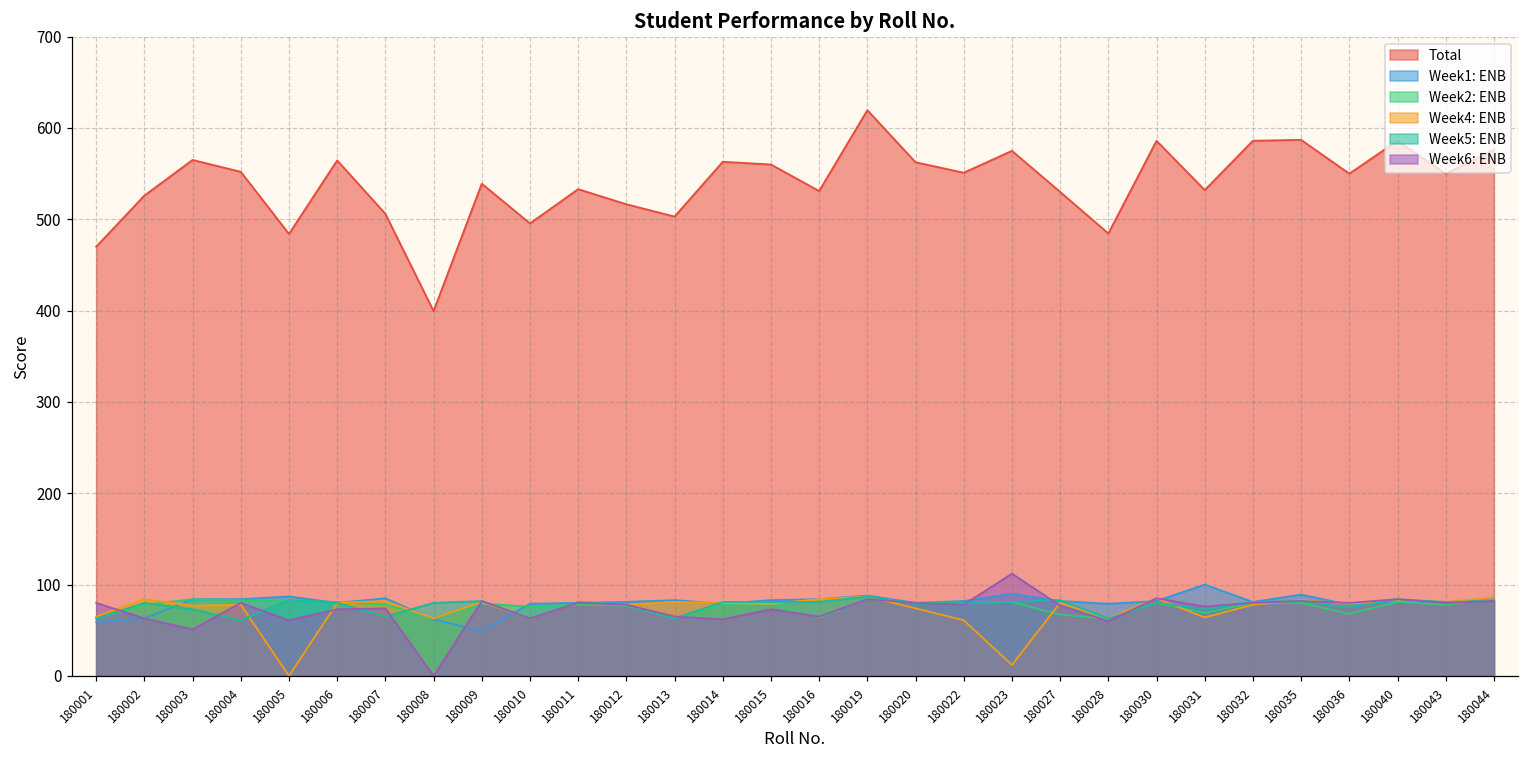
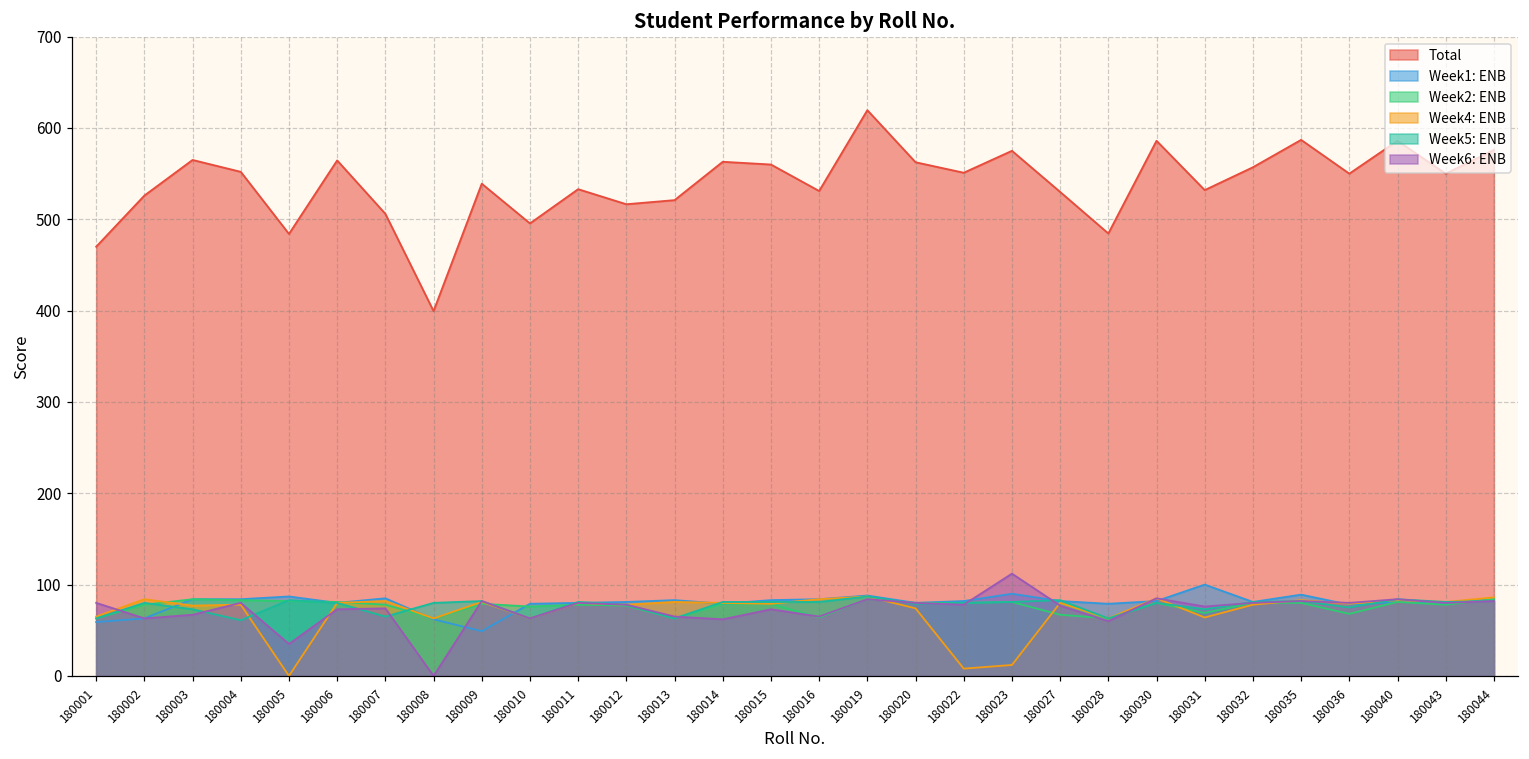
Week6: ENB, 180003: 50 -> 70
Week6: ENB, 180005: 60 -> 40
Total, 180013: 500 -> 520
Week4: ENB, 180022: 60 -> 10
Total, 180032: 590 -> 560
